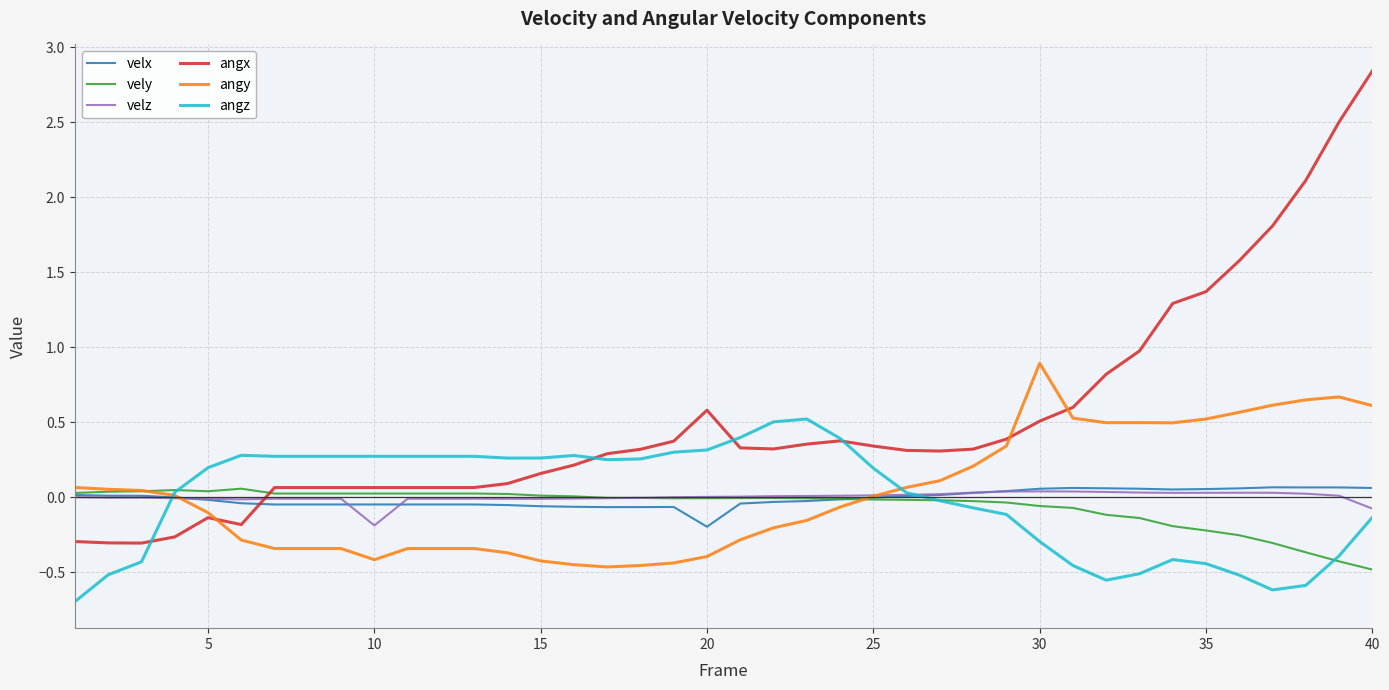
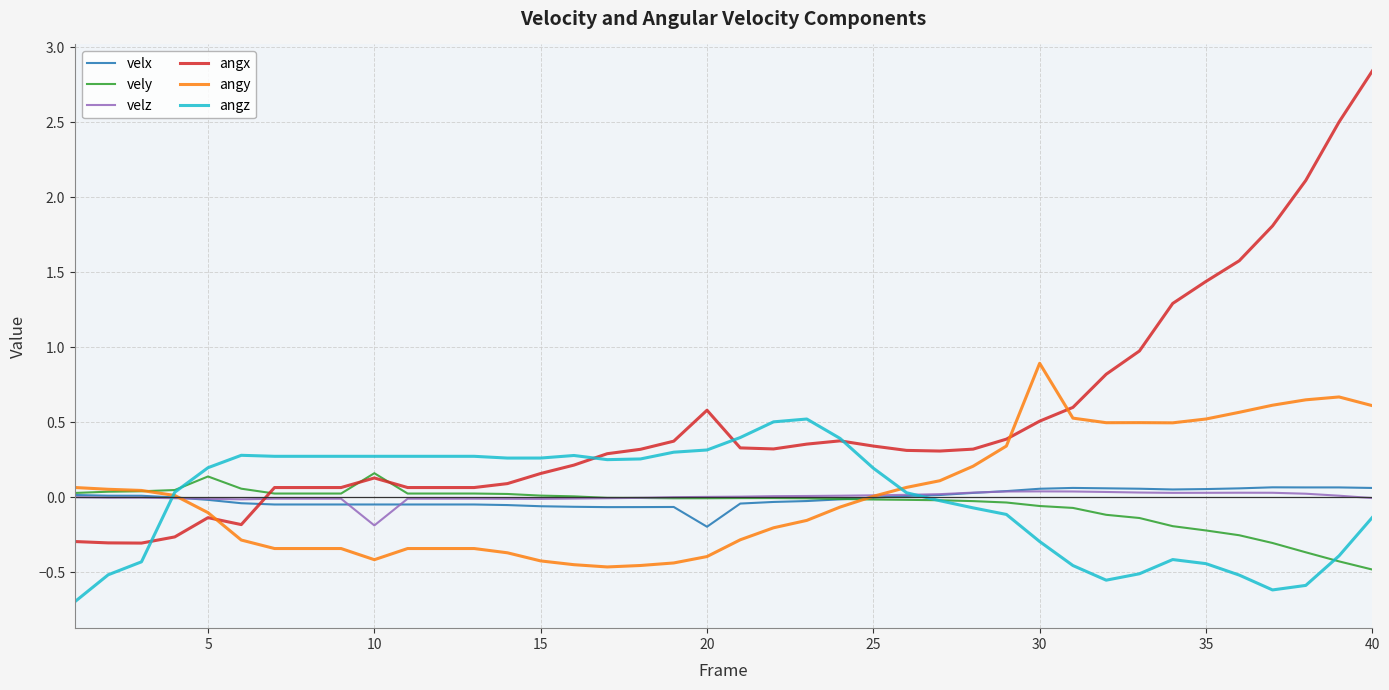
vely, 5: 0.04 -> 0.14
vely, 10: 0.02 -> 0.16
angx, 10: 0.06 -> 0.13
angx, 35: 1.37 -> 1.44
velz, 40: -0.08 -> -0.01
